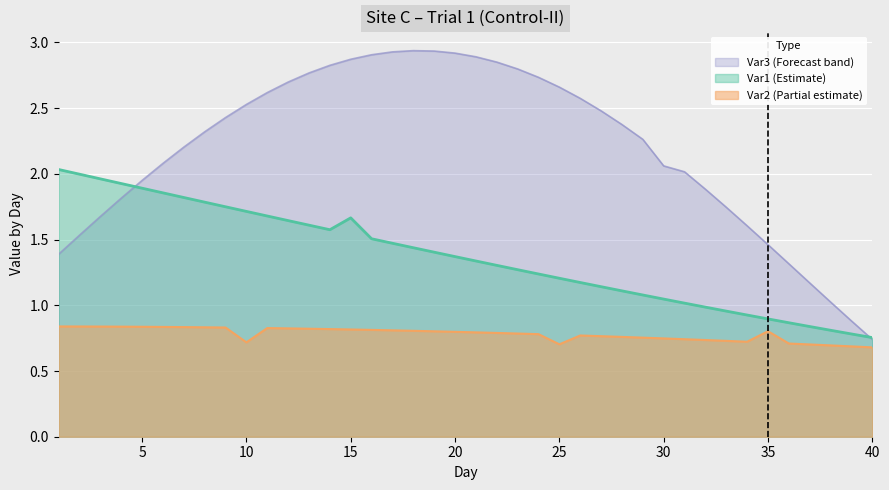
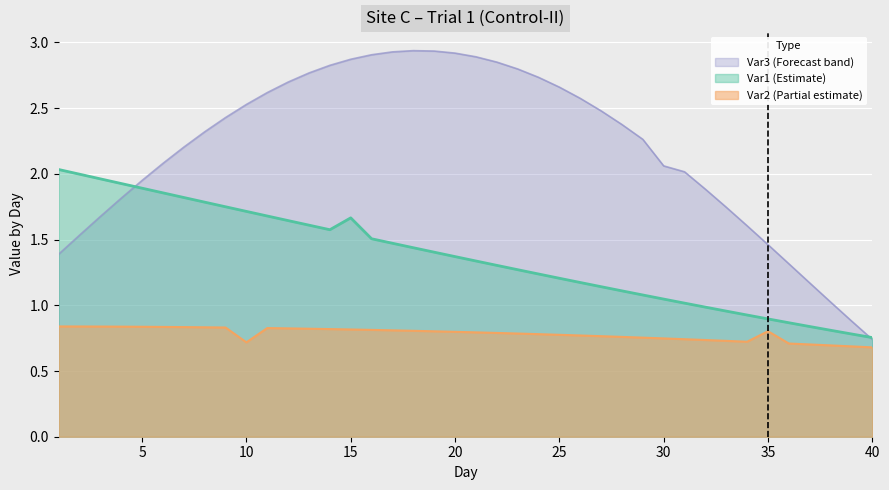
Var2 (Partial estimate), 25: 0.70 -> 0.78
